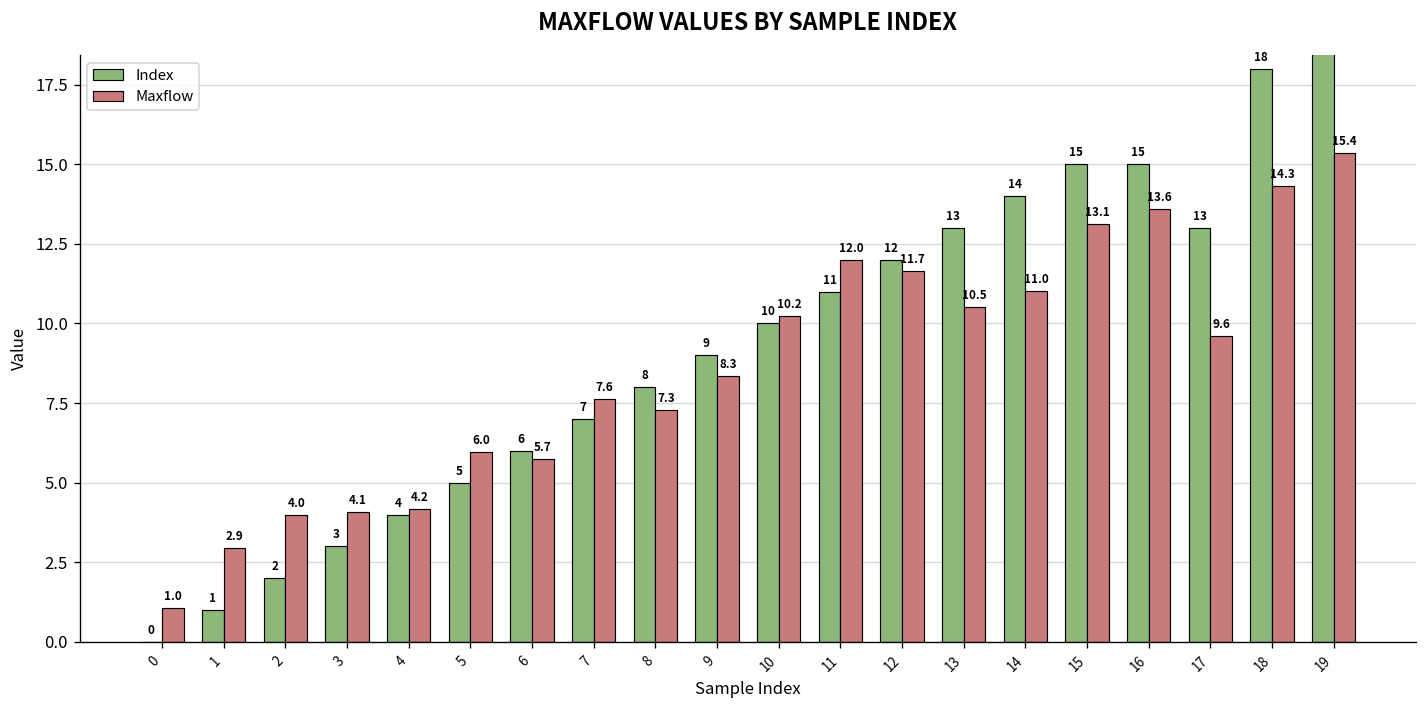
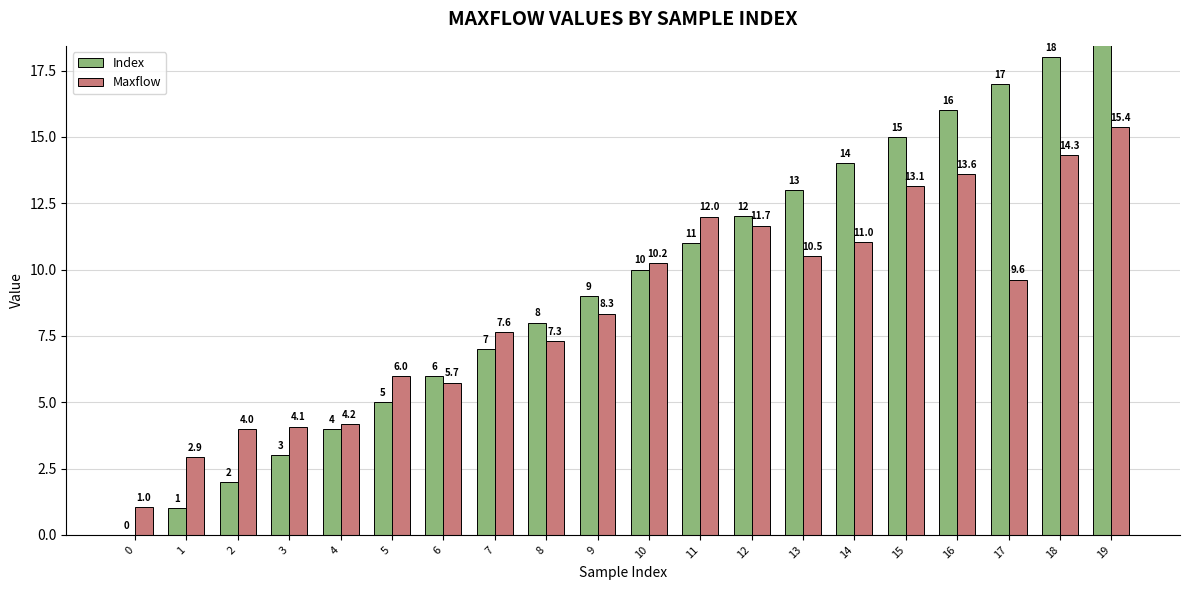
Index, 16: 15 -> 16
Index, 17: 13 -> 17
